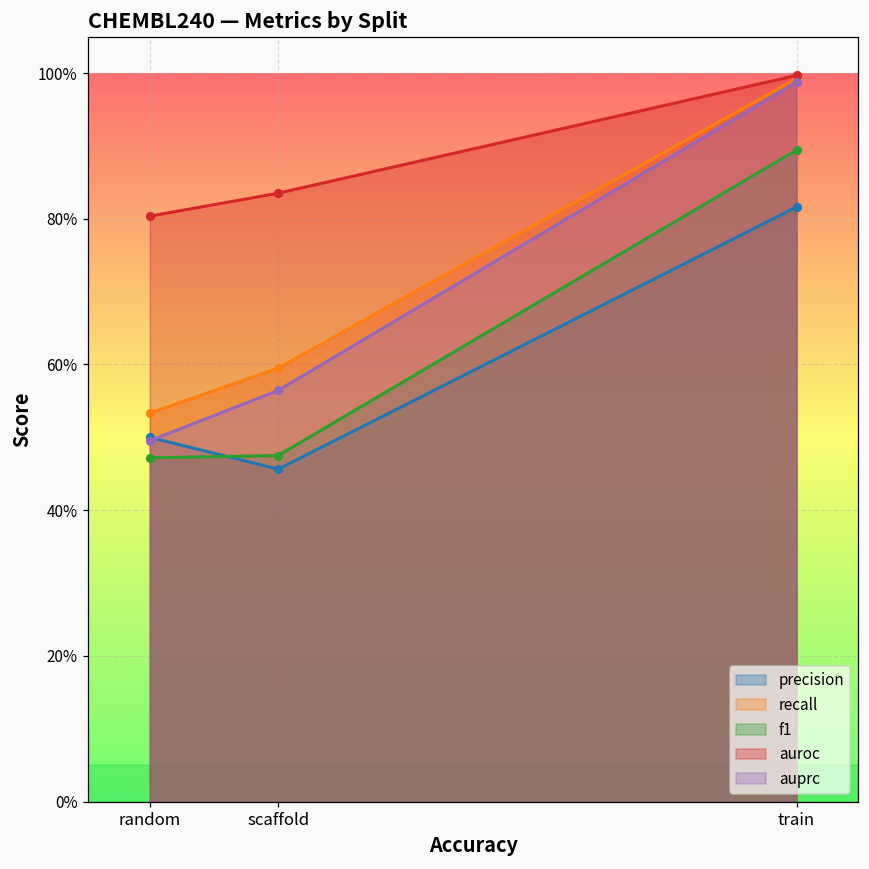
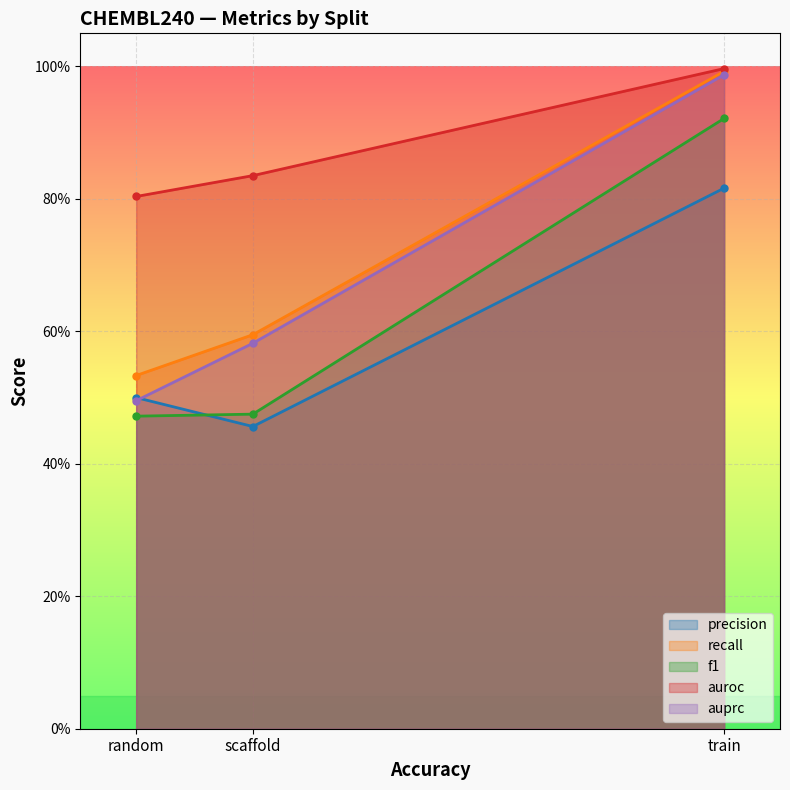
auprc, scaffold: 56% -> 58%
f1, train: 89% -> 92%
